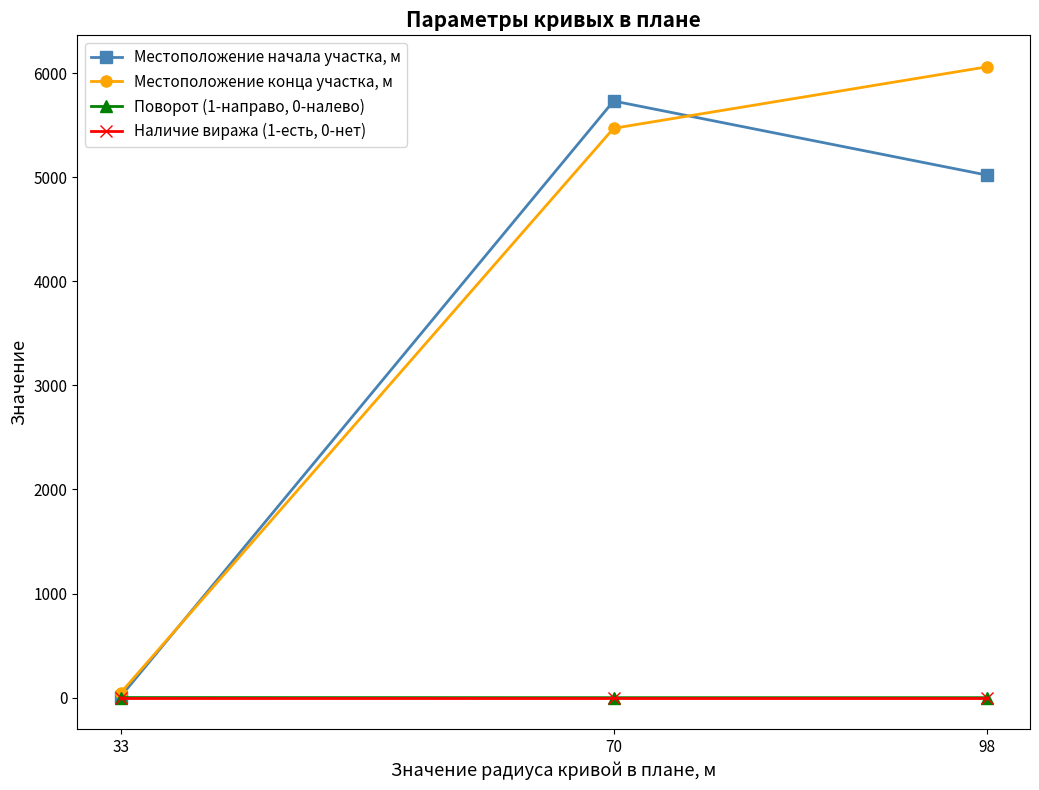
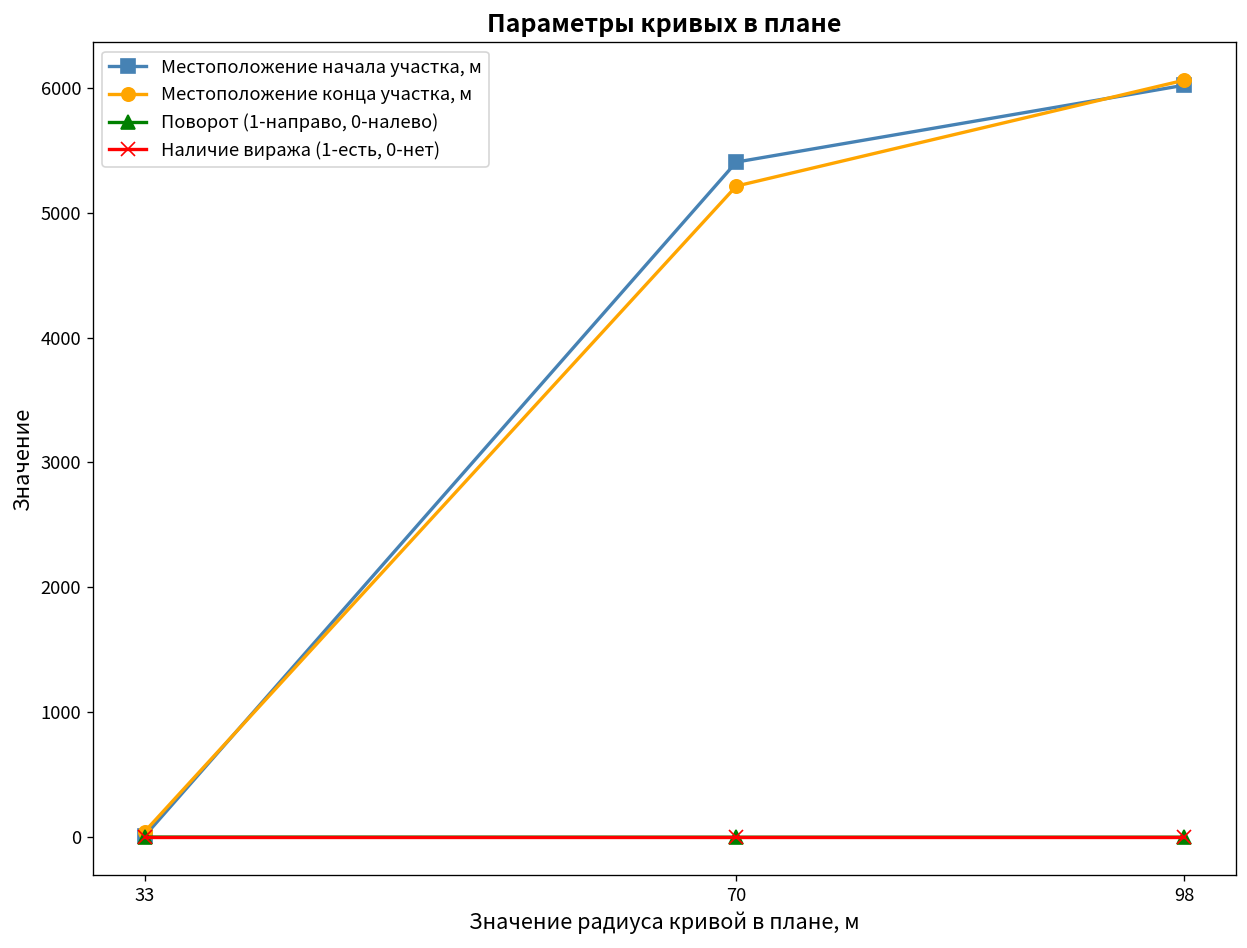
Местоположение начала участка, м, 70: 5730 -> 5410
Местоположение конца участка, м, 70: 5470 -> 5210
Местоположение начала участка, м, 98: 5020 -> 6020
